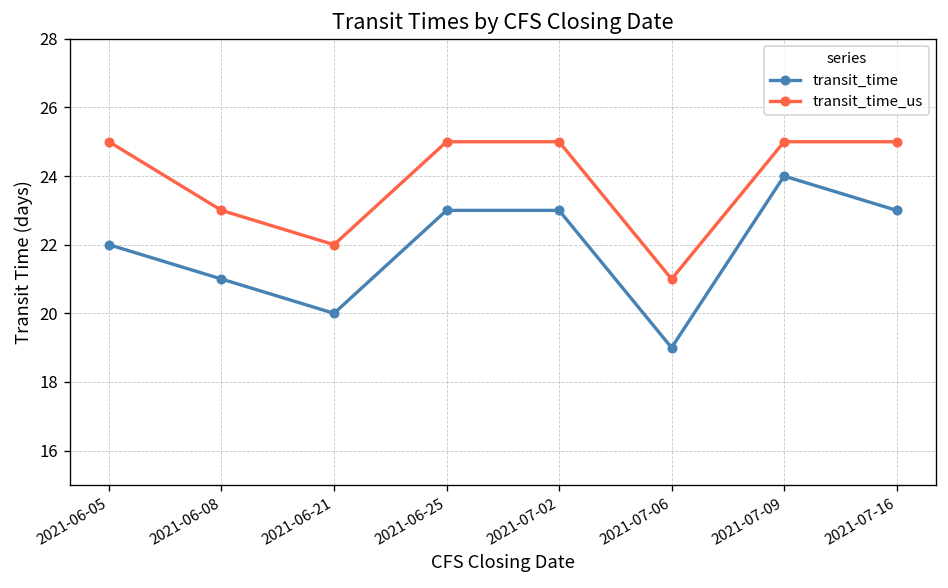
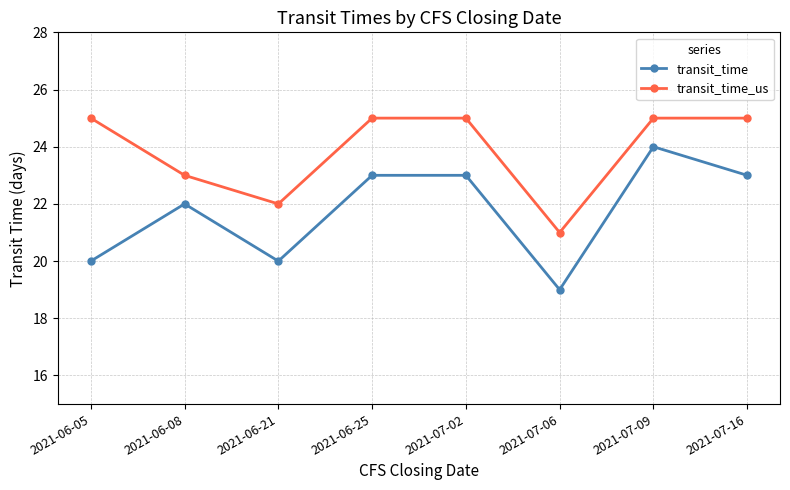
transit_time, 2021-06-05: 22 -> 20
transit_time, 2021-06-08: 21 -> 22
